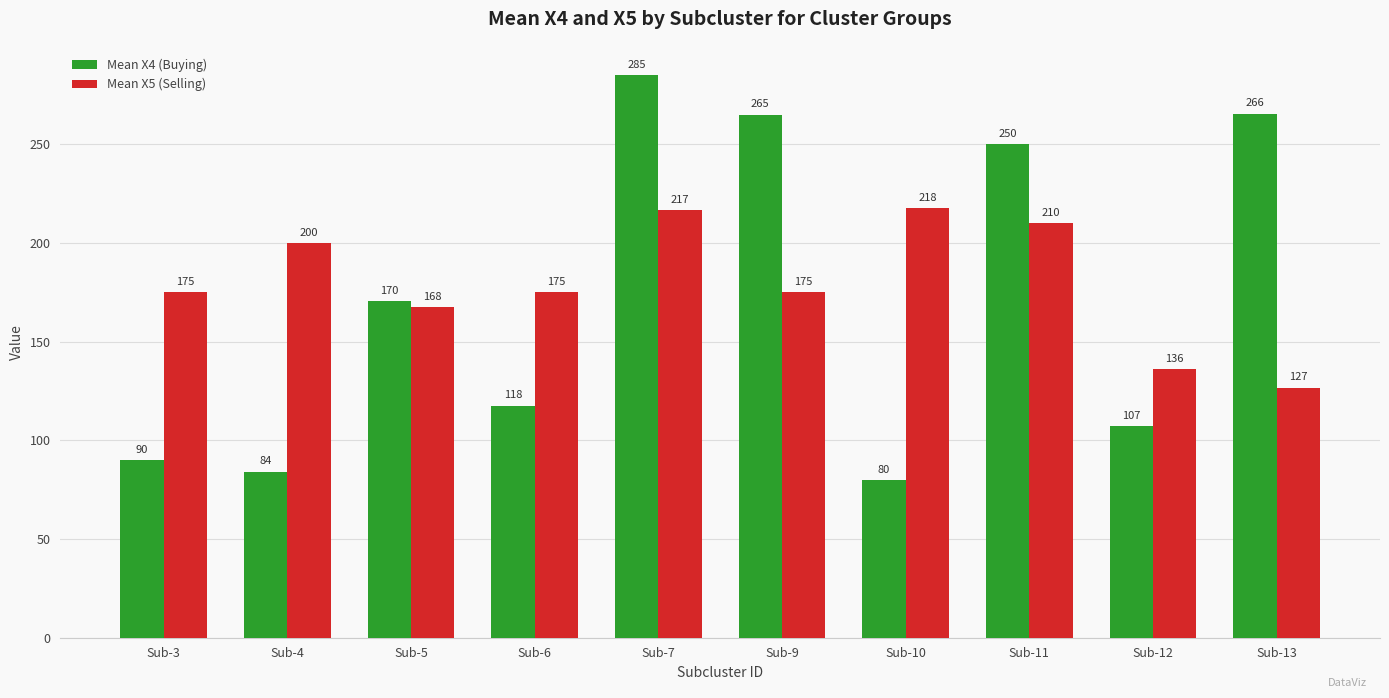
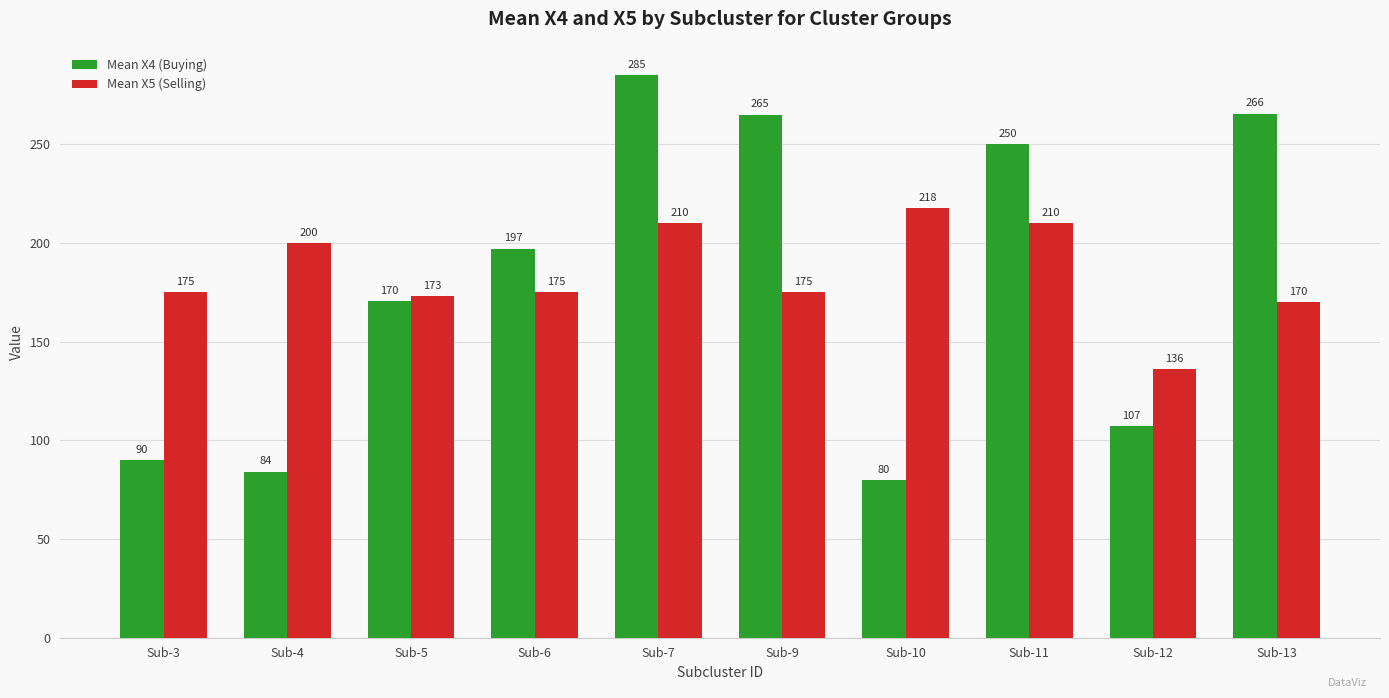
Mean X5 (Selling), Sub-5: 168 -> 173
Mean X4 (Buying), Sub-6: 118 -> 197
Mean X5 (Selling), Sub-7: 217 -> 210
Mean X5 (Selling), Sub-13: 127 -> 170
